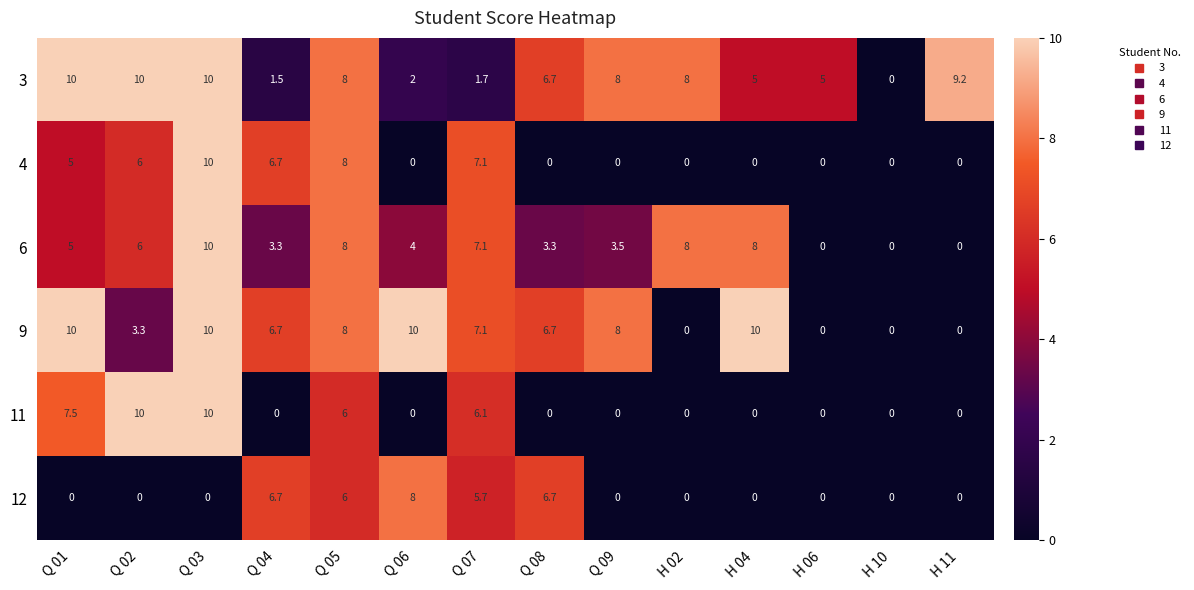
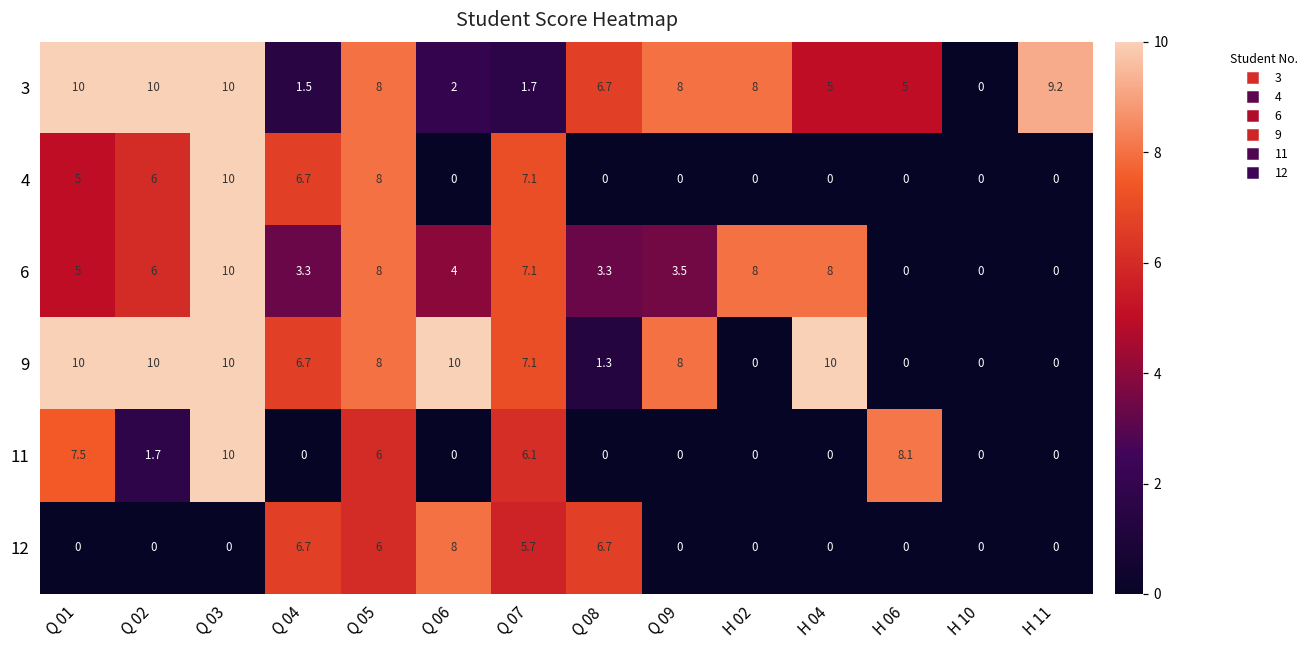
9, Q 02: 3.3 -> 10
9, Q 08: 6.7 -> 1.3
11, Q 02: 10 -> 1.7
11, H 06: 0 -> 8.1
